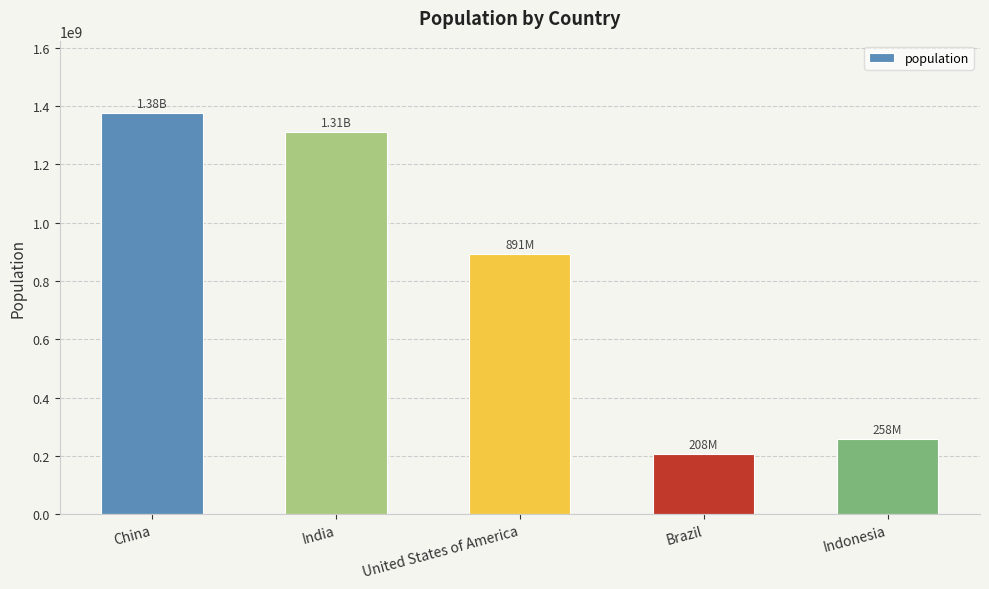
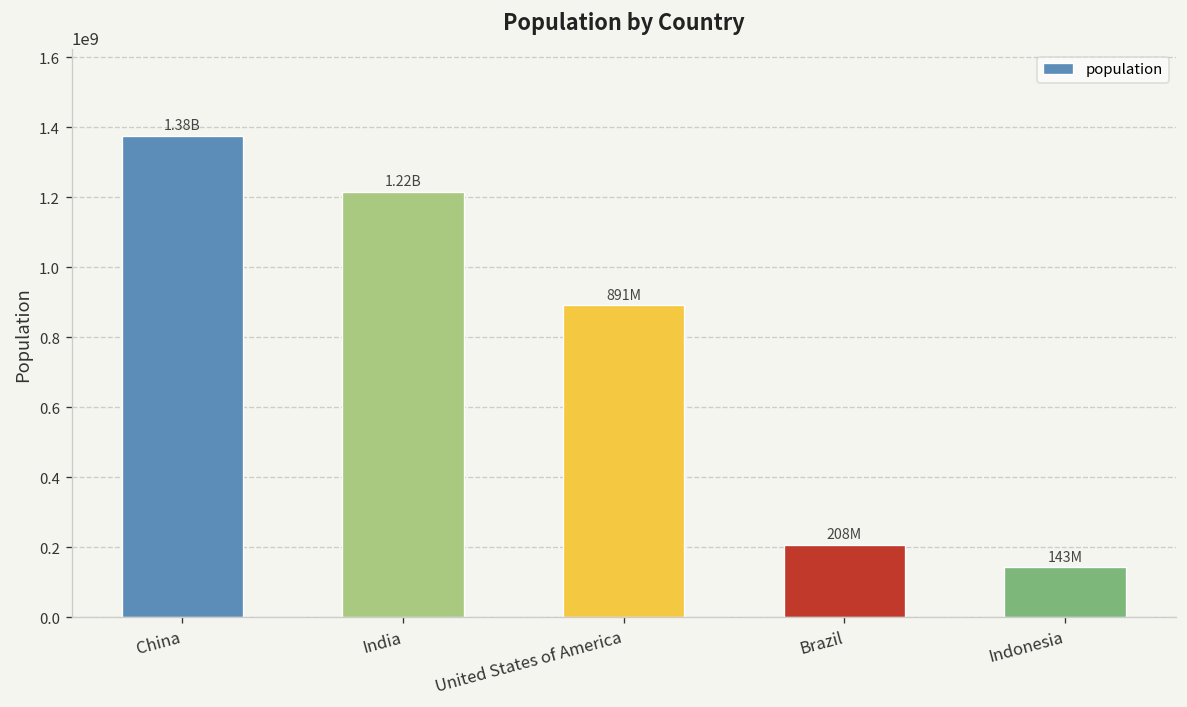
India: 1.31B -> 1.22B
Indonesia: 258M -> 143M
